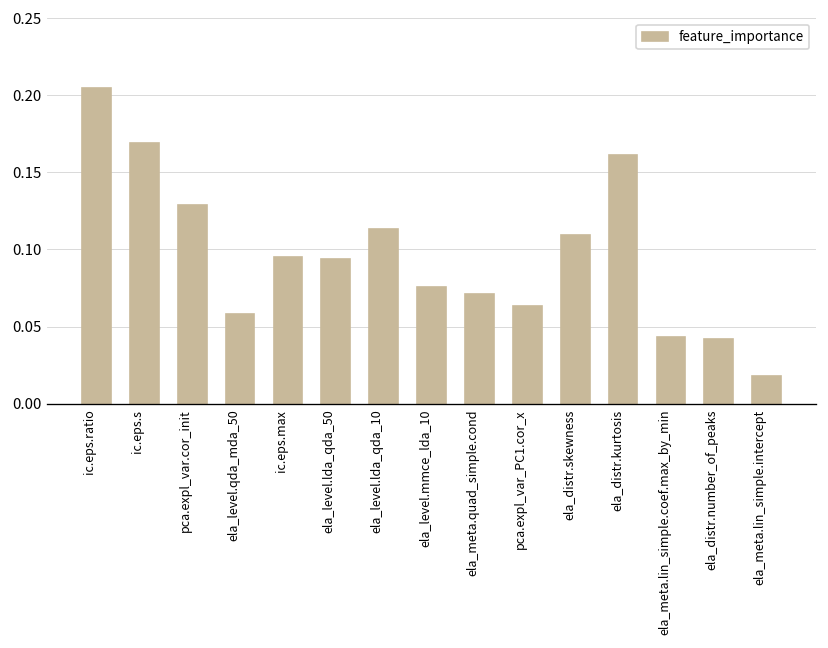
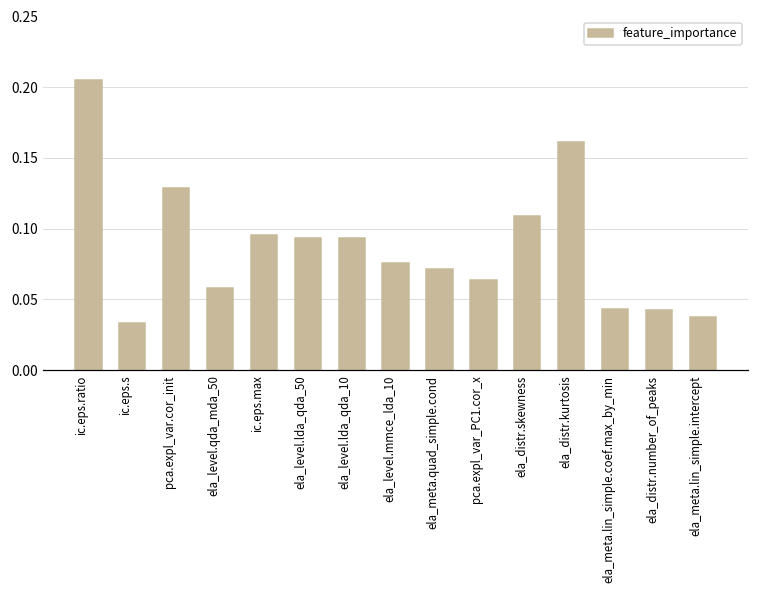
ic.eps.s: 0.169 -> 0.033
ela_level.lda_qda_10: 0.113 -> 0.093
ela_meta.lin_simple.intercept: 0.018 -> 0.038
